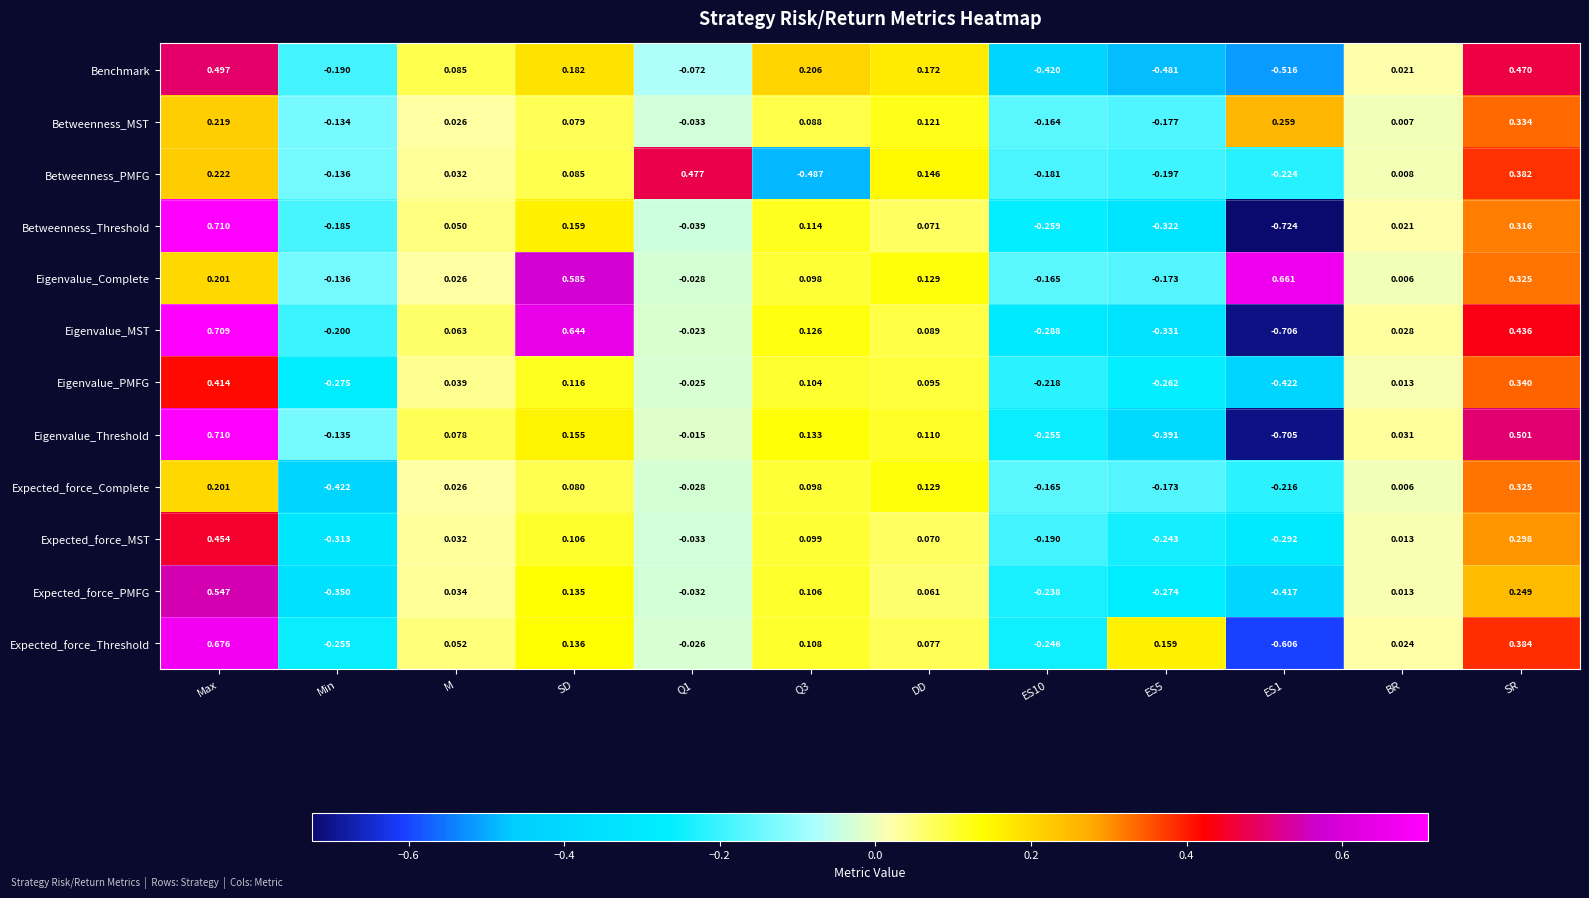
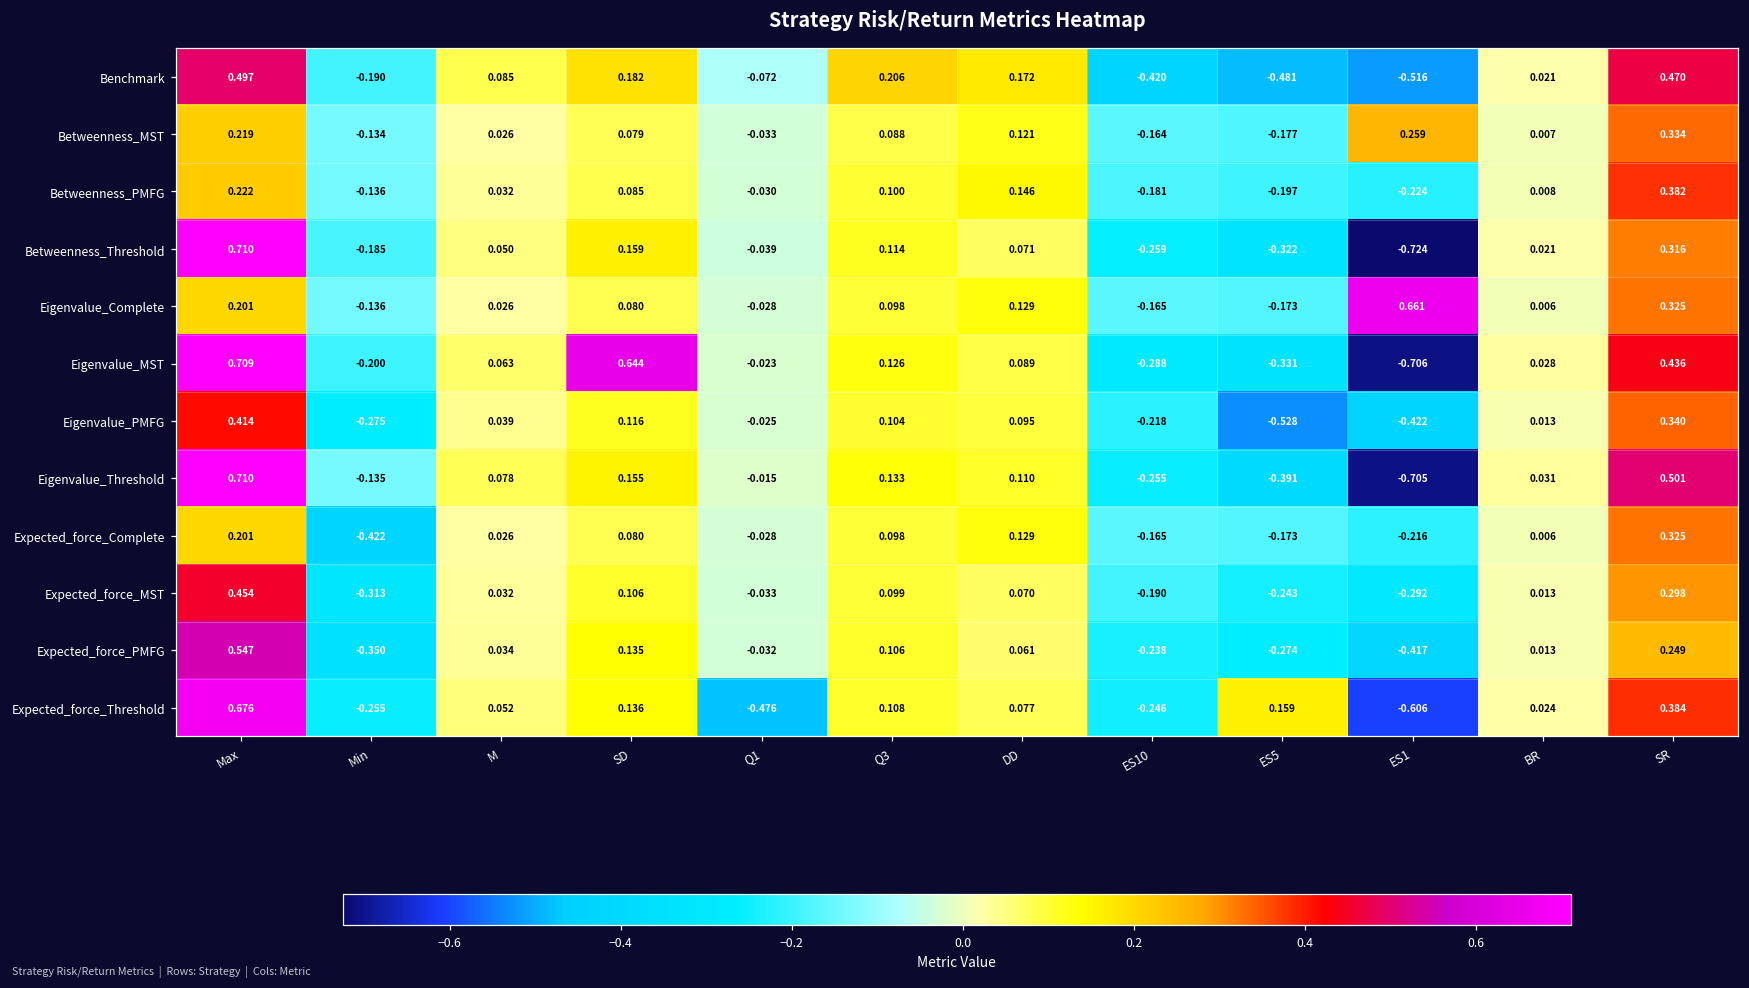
Betweenness_PMFG, Q1: 0.477 -> -0.030
Betweenness_PMFG, Q3: -0.487 -> 0.100
Eigenvalue_Complete, SD: 0.585 -> 0.080
Eigenvalue_PMFG, ES5: -0.262 -> -0.528
Expected_force_Threshold, Q1: -0.026 -> -0.476
